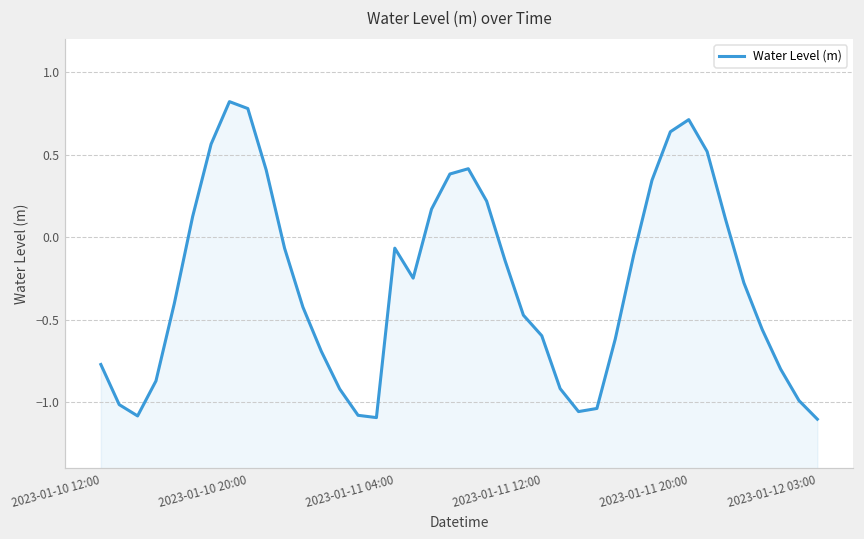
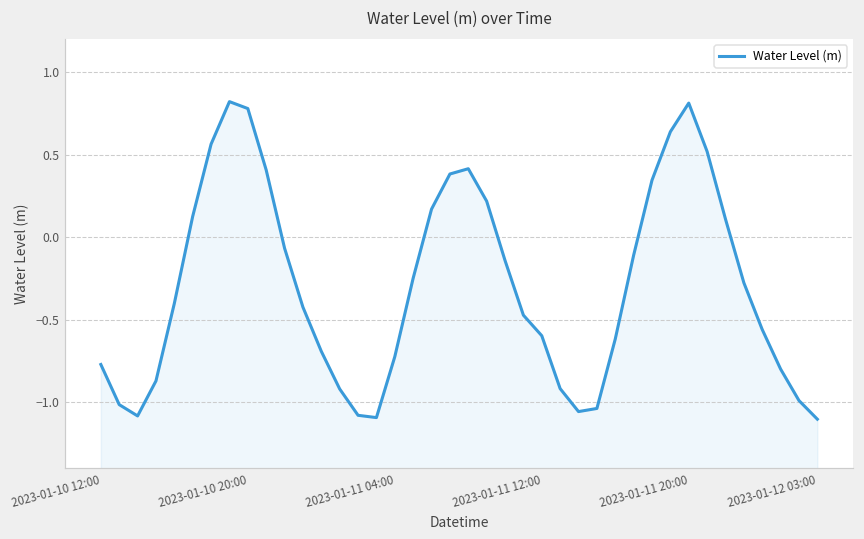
2023-01-11 04:00: -0.07 -> -0.72
2023-01-11 20:00: 0.71 -> 0.81
